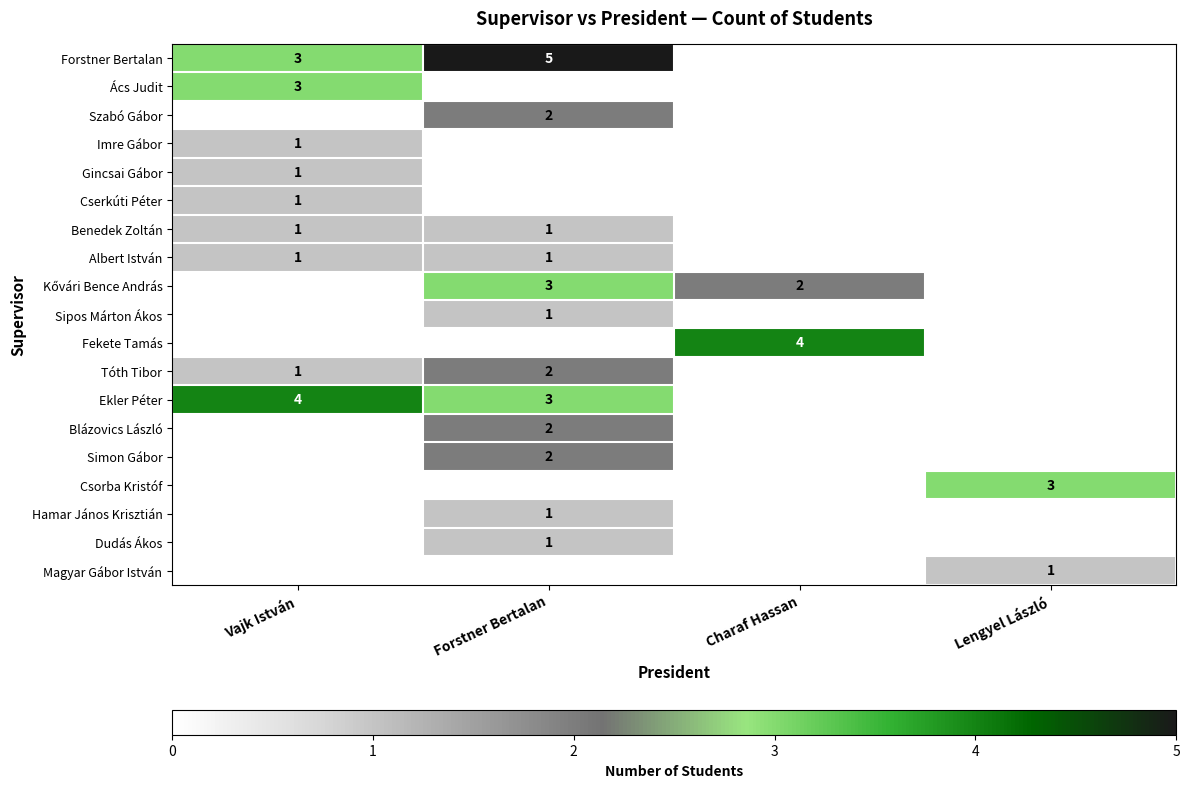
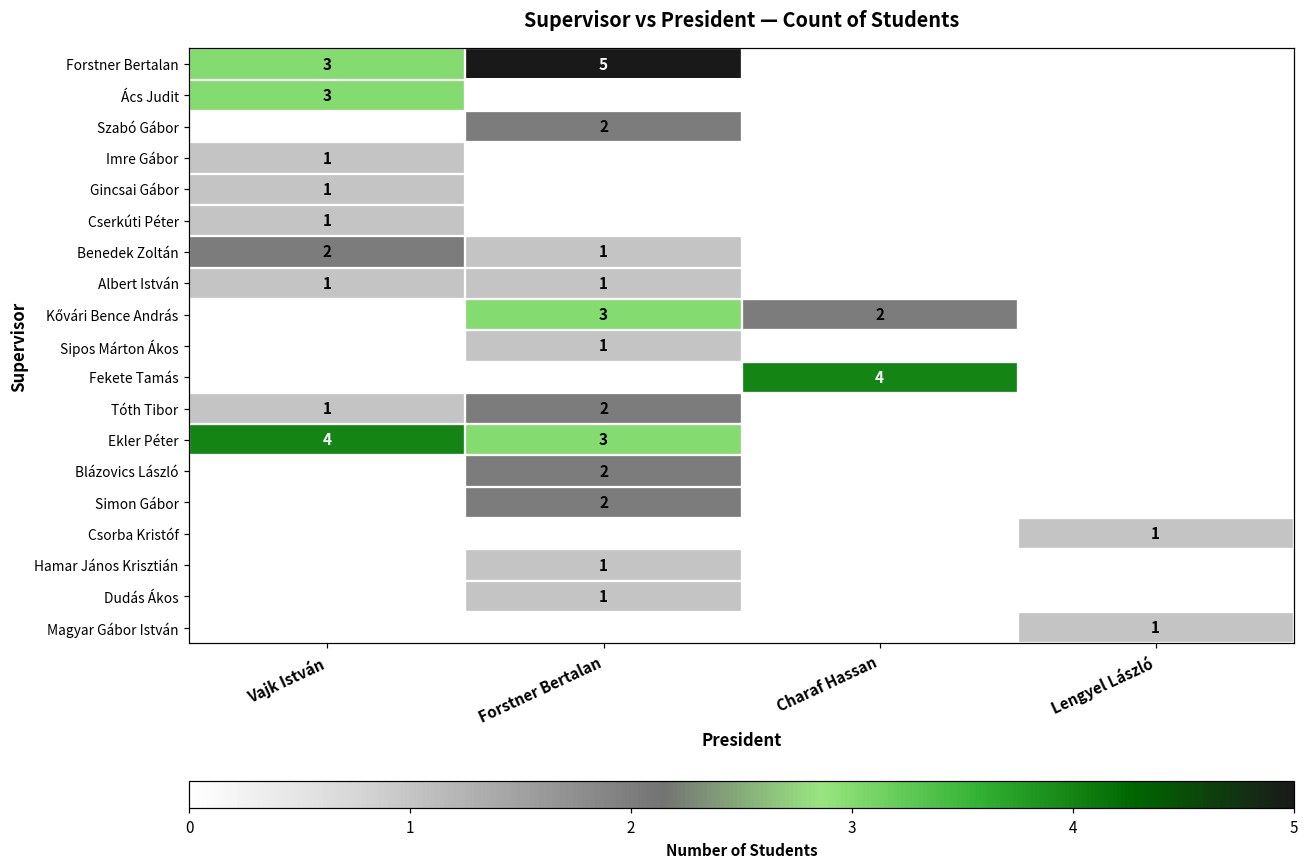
Benedek Zoltán, Vajk István: 1 -> 2
Csorba Kristóf, Lengyel László: 3 -> 1
